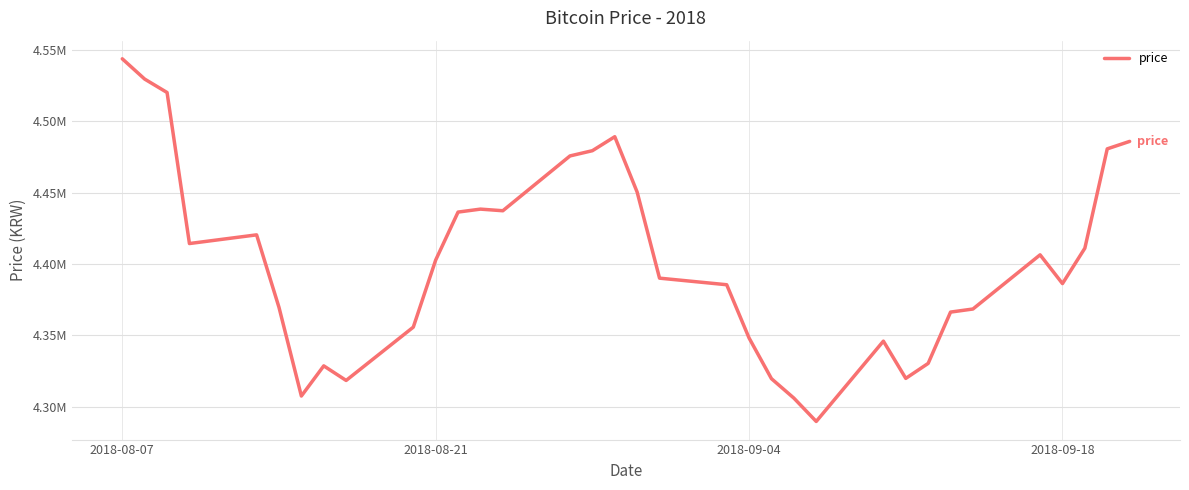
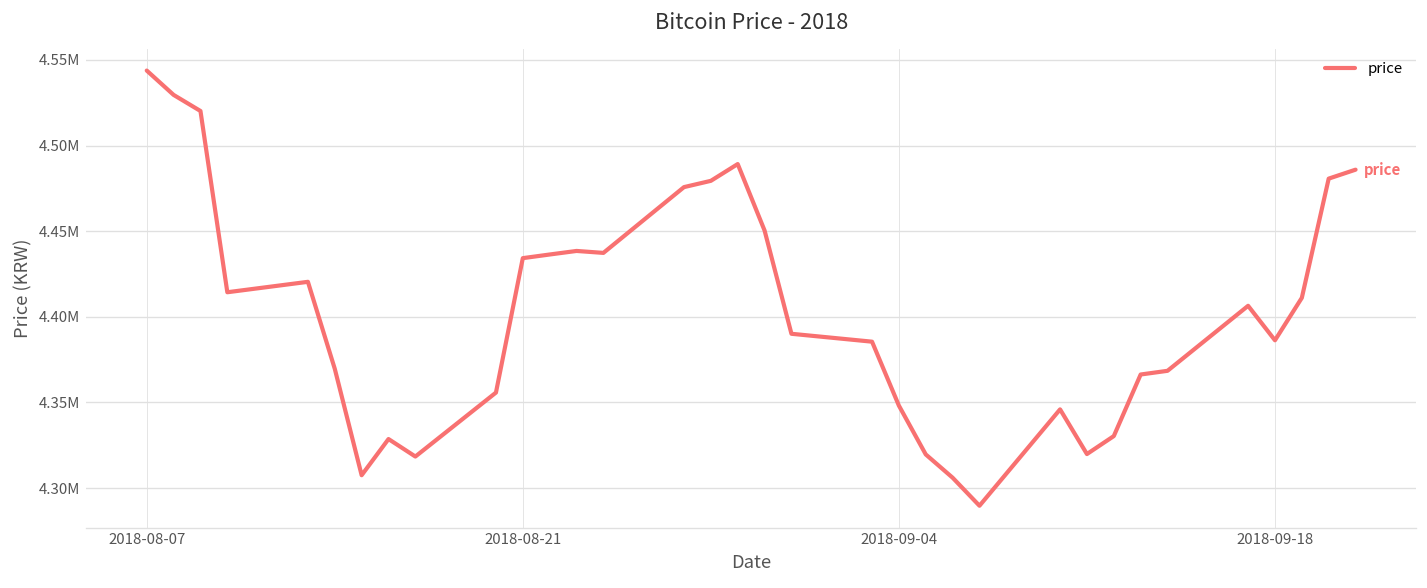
2018-08-21: 4403000 -> 4434000
